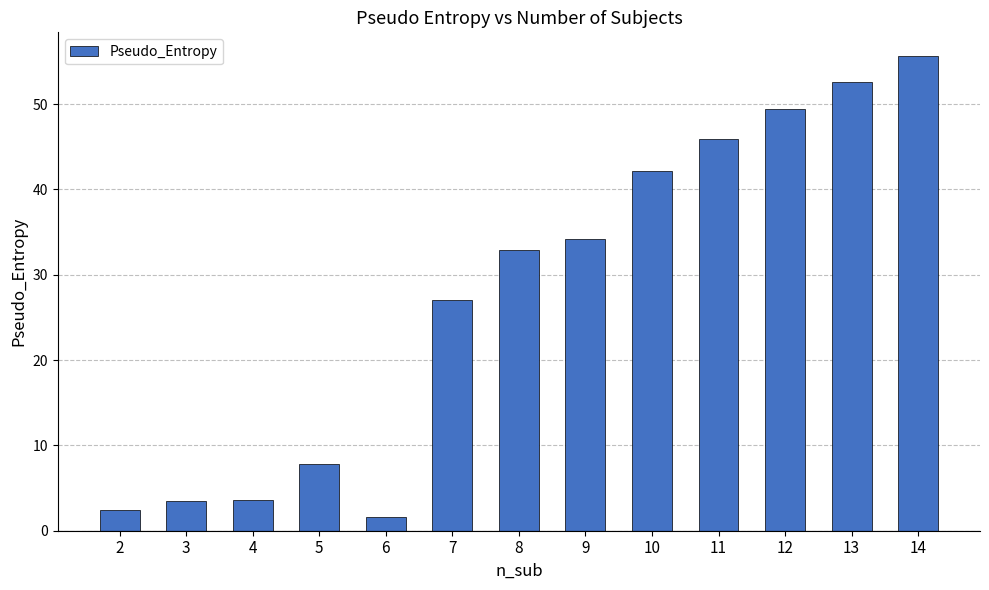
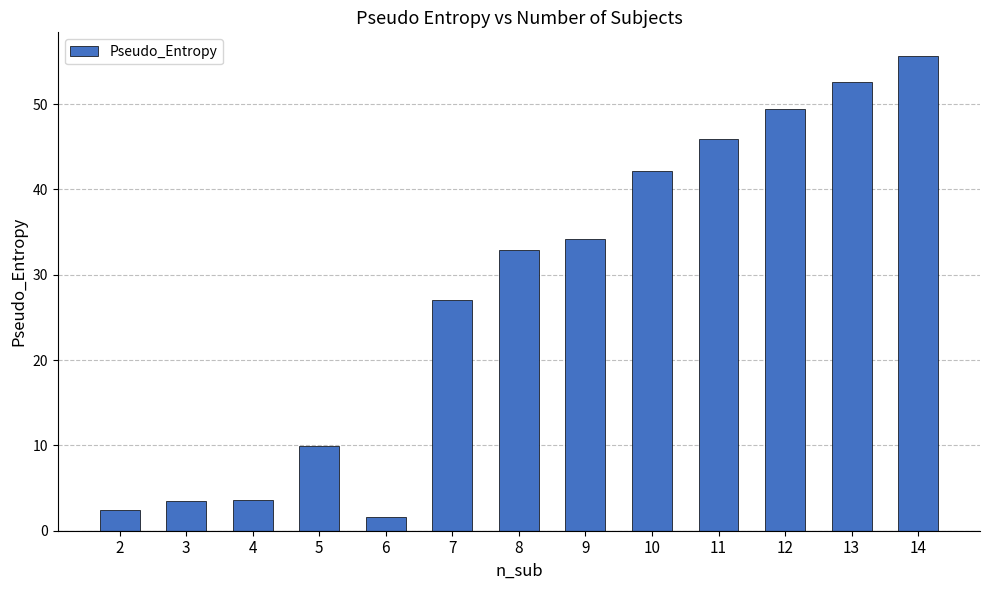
5: 8 -> 10
